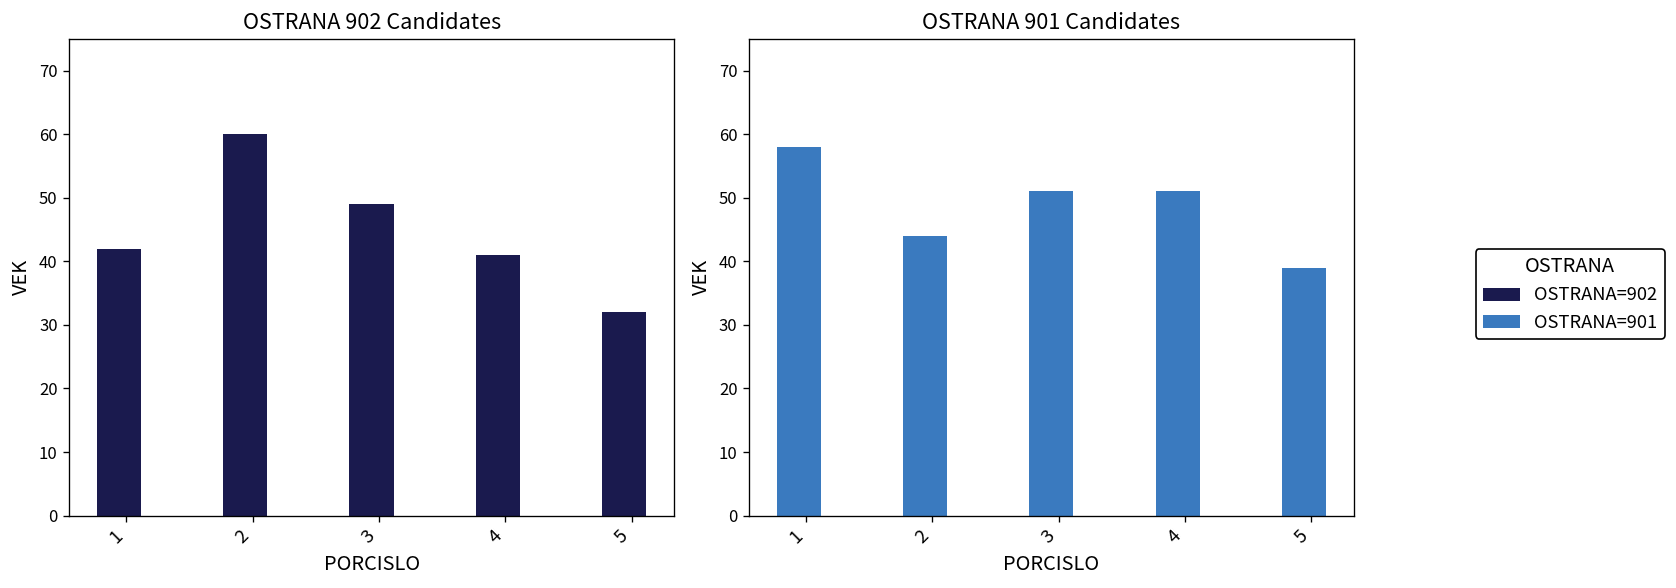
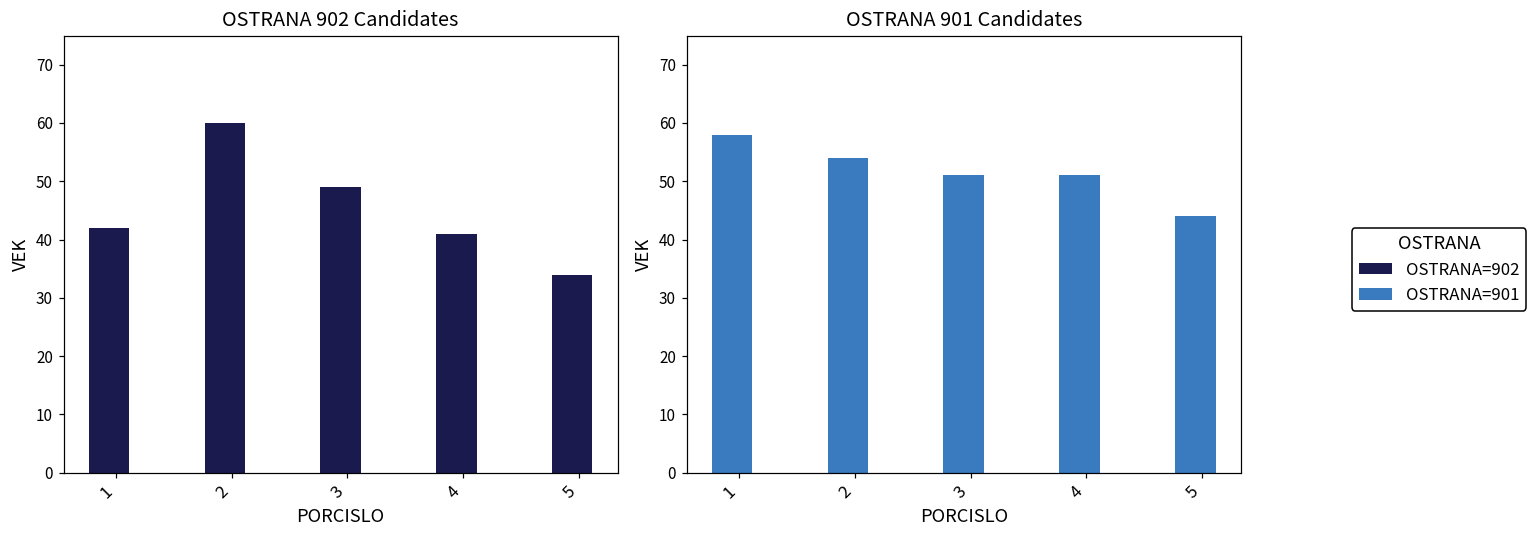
OSTRANA 902 Candidates, 5: 32 -> 34
OSTRANA 901 Candidates, 2: 44 -> 54
OSTRANA 901 Candidates, 5: 39 -> 44
